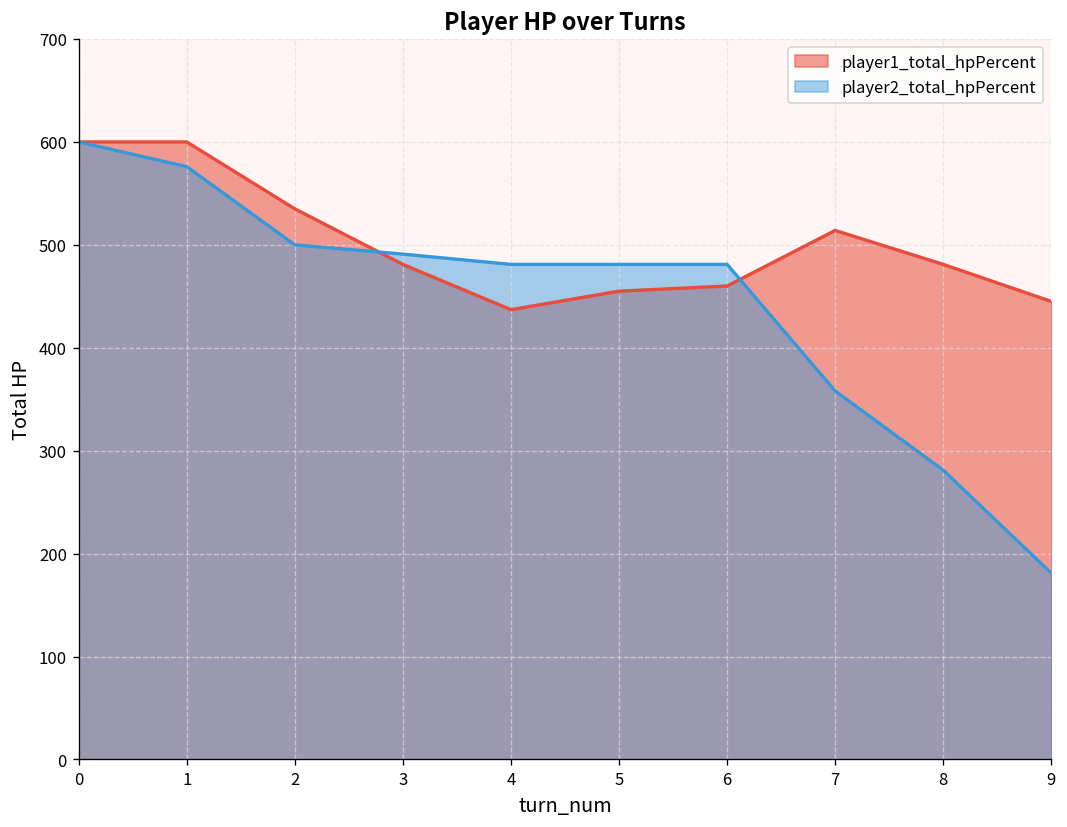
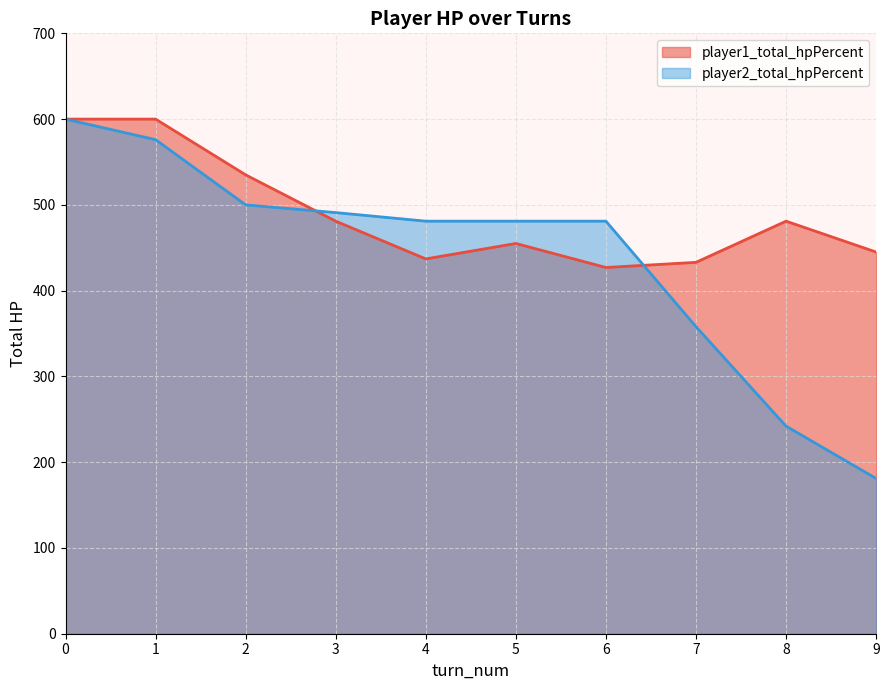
player1_total_hpPercent, 6: 460 -> 430
player1_total_hpPercent, 7: 510 -> 430
player2_total_hpPercent, 8: 280 -> 240
